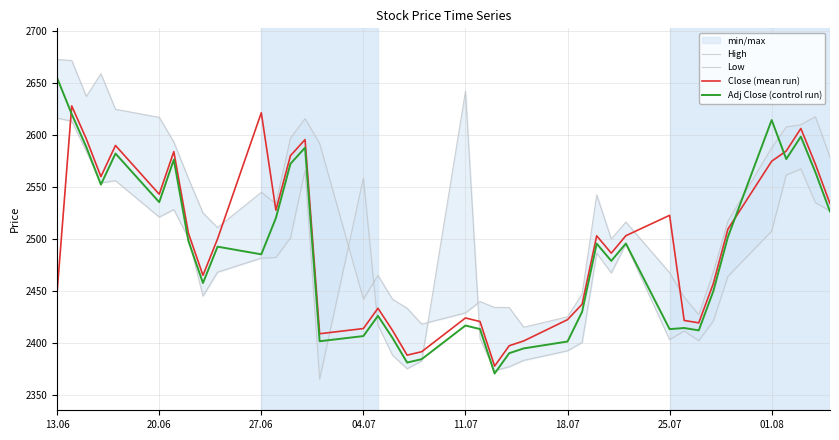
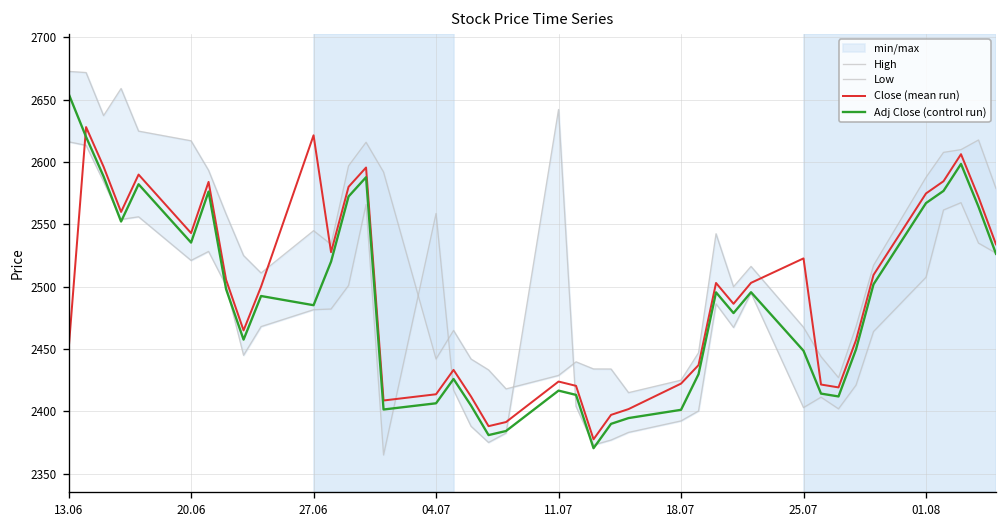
Adj Close (control run), 25.07: 2413 -> 2449
Adj Close (control run), 01.08: 2614 -> 2567
